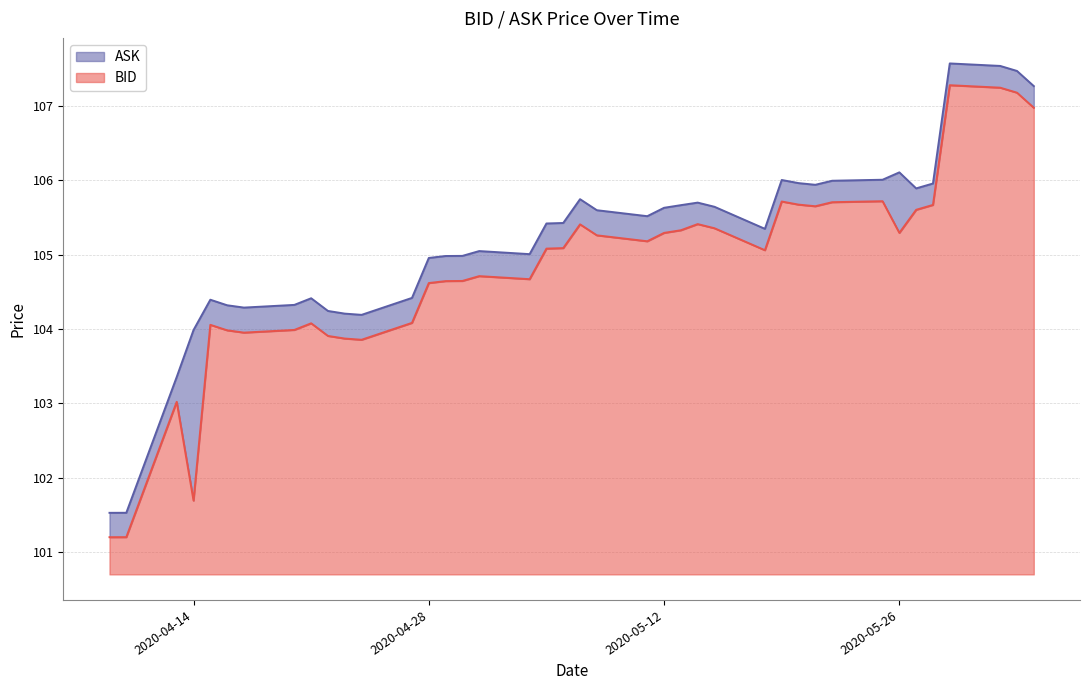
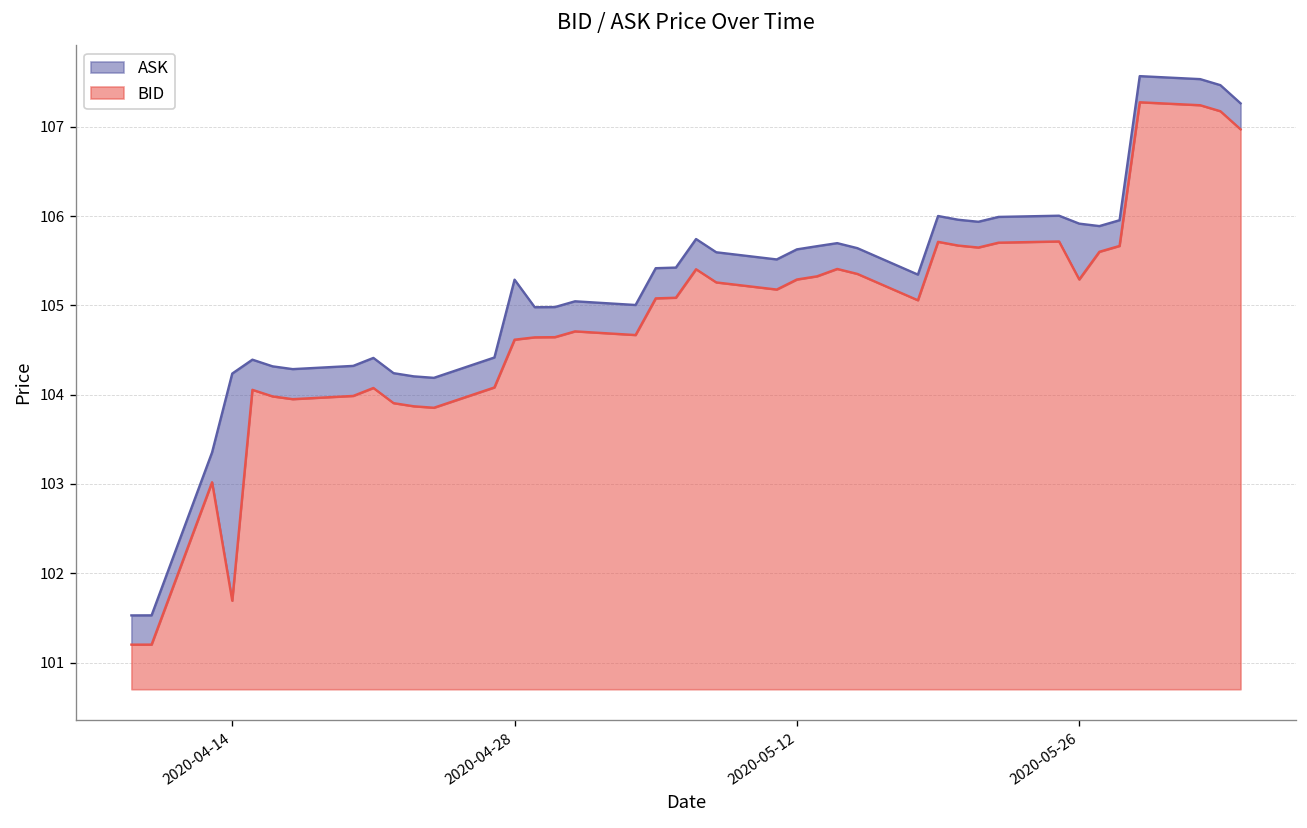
ASK, 2020-04-14: 104.0 -> 104.2
ASK, 2020-04-28: 105.0 -> 105.3
ASK, 2020-05-26: 106.1 -> 105.9
